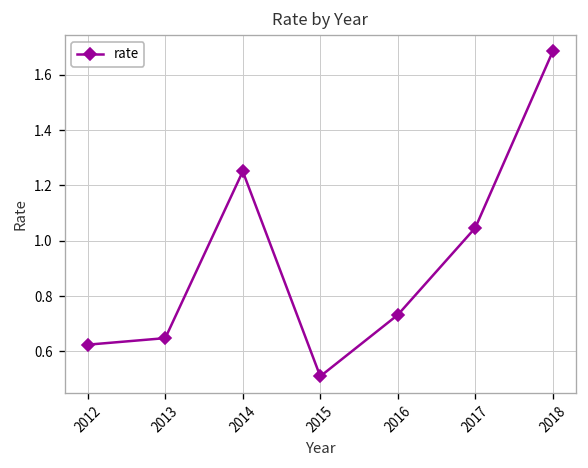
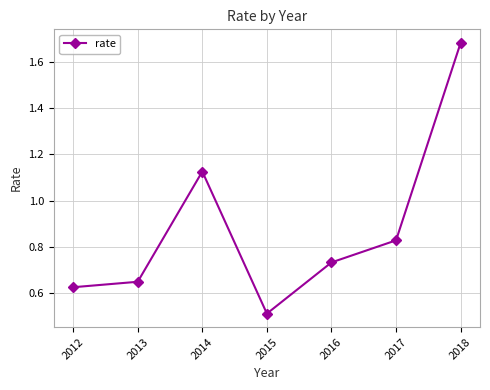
2014: 1.25 -> 1.13
2017: 1.05 -> 0.83
